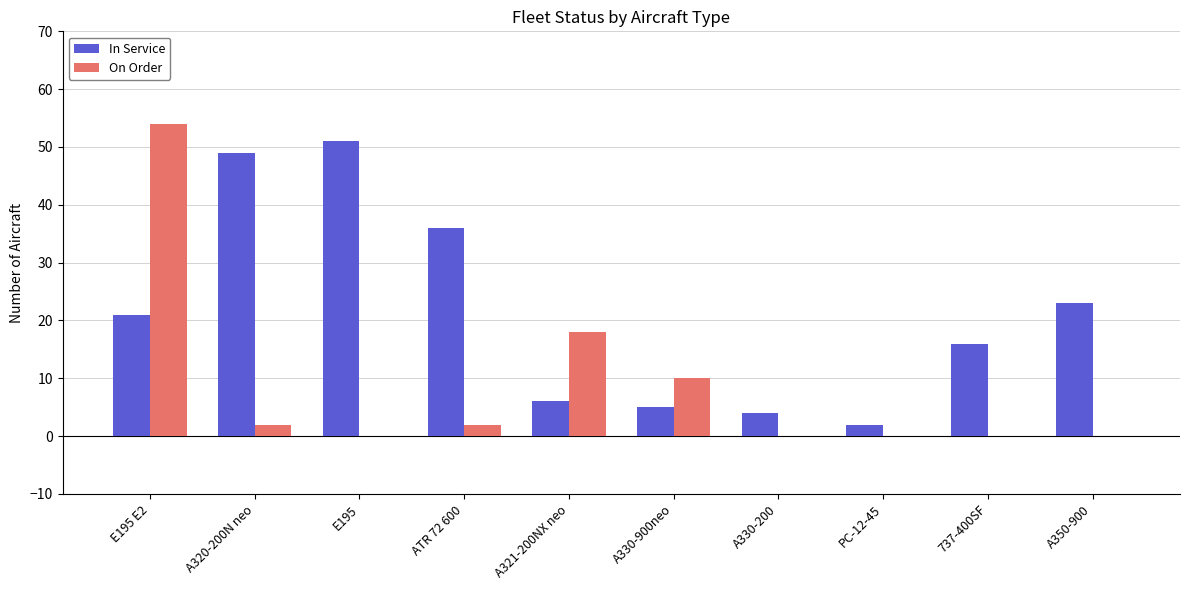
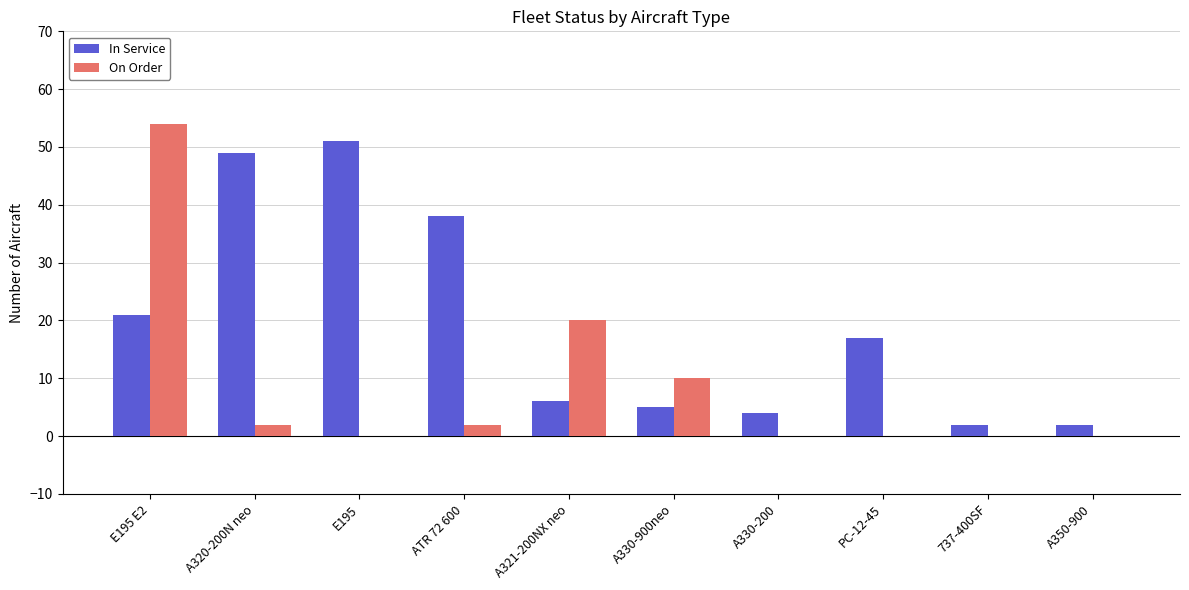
In Service, ATR 72 600: 36 -> 38
On Order, A321-200NX neo: 18 -> 20
In Service, PC-12-45: 2 -> 17
In Service, 737-400SF: 16 -> 2
In Service, A350-900: 23 -> 2
